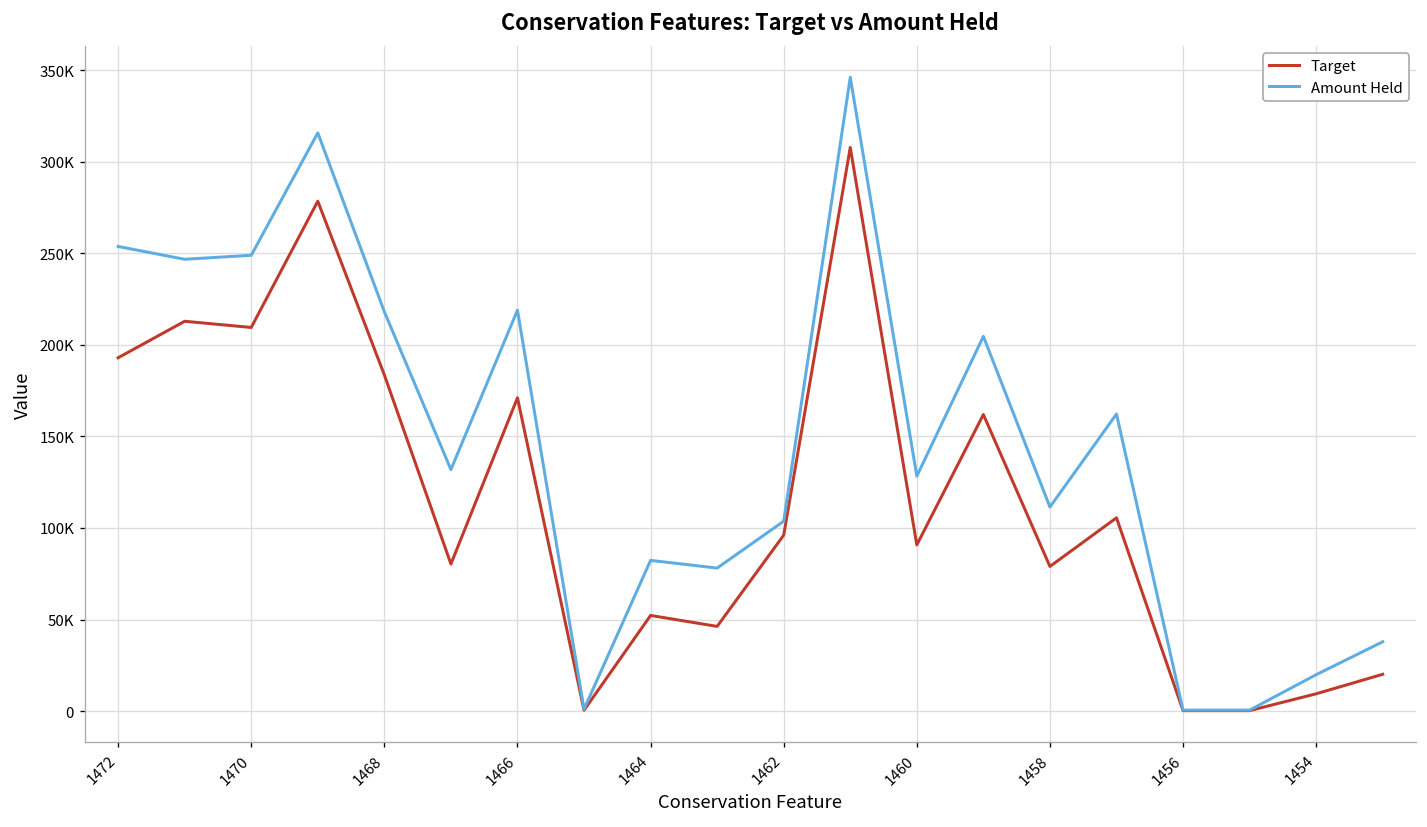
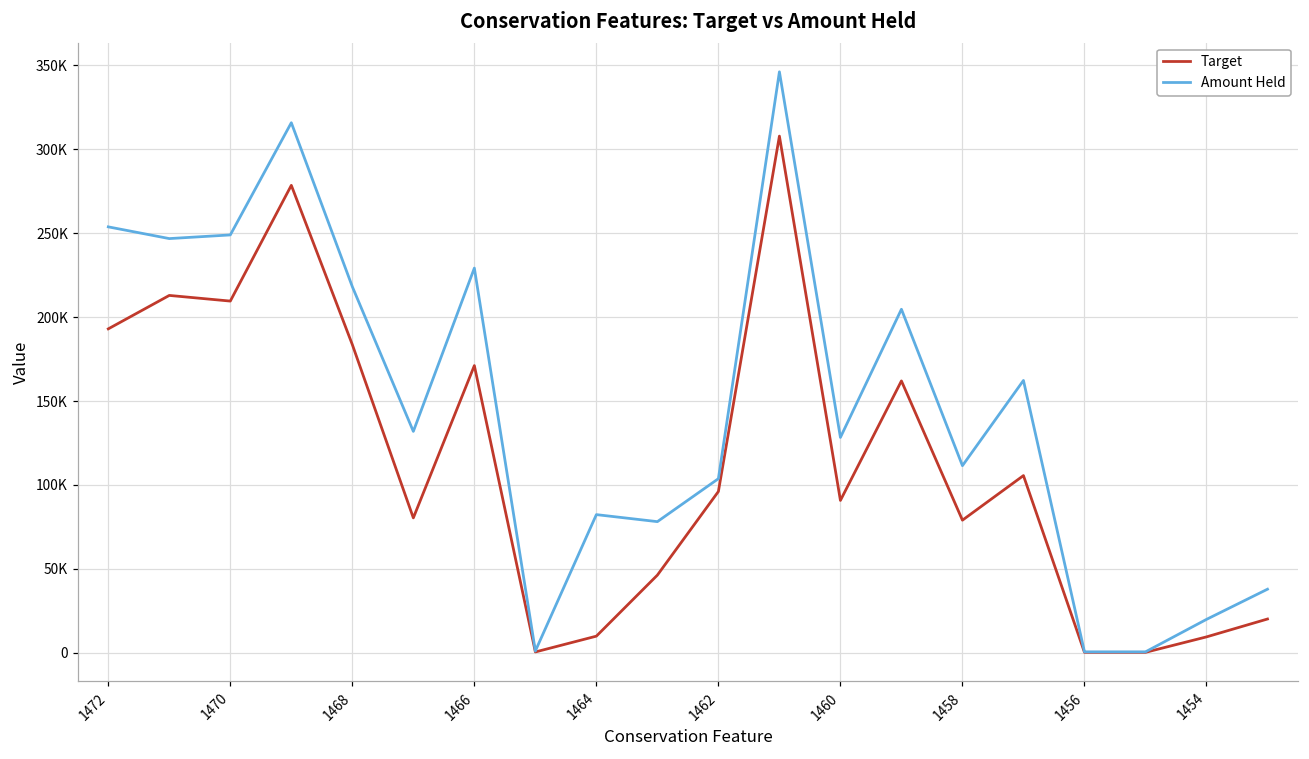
Amount Held, 1466: 219000 -> 229000
Target, 1464: 52000 -> 10000
